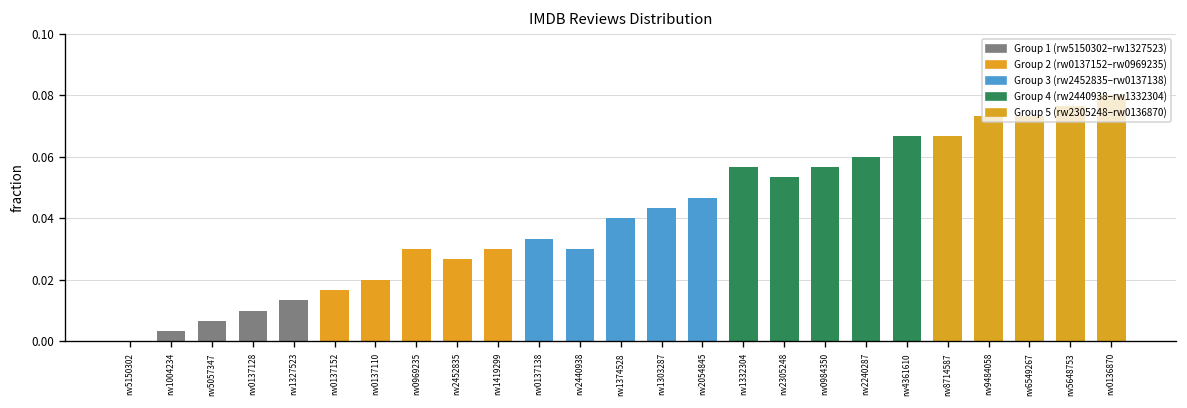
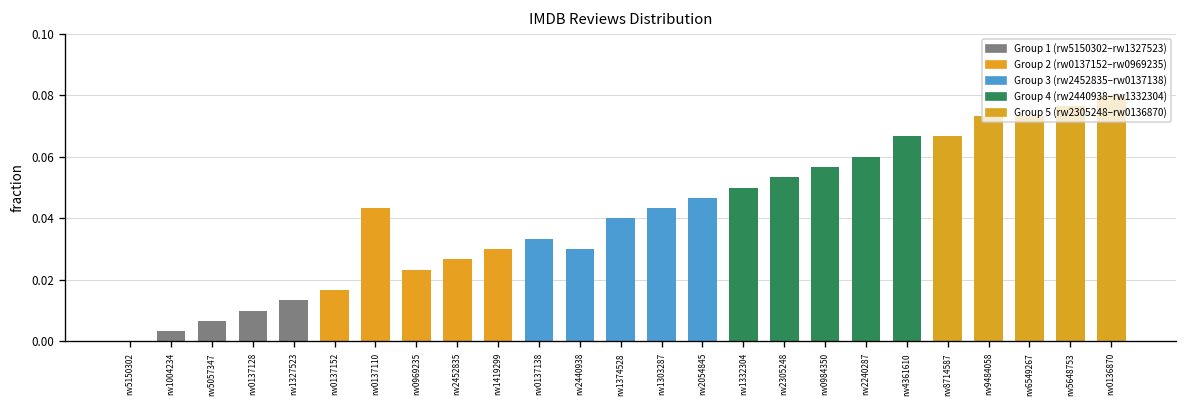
rw0137110: 0.020 -> 0.043
rw0969235: 0.030 -> 0.023
rw1332304: 0.057 -> 0.050
